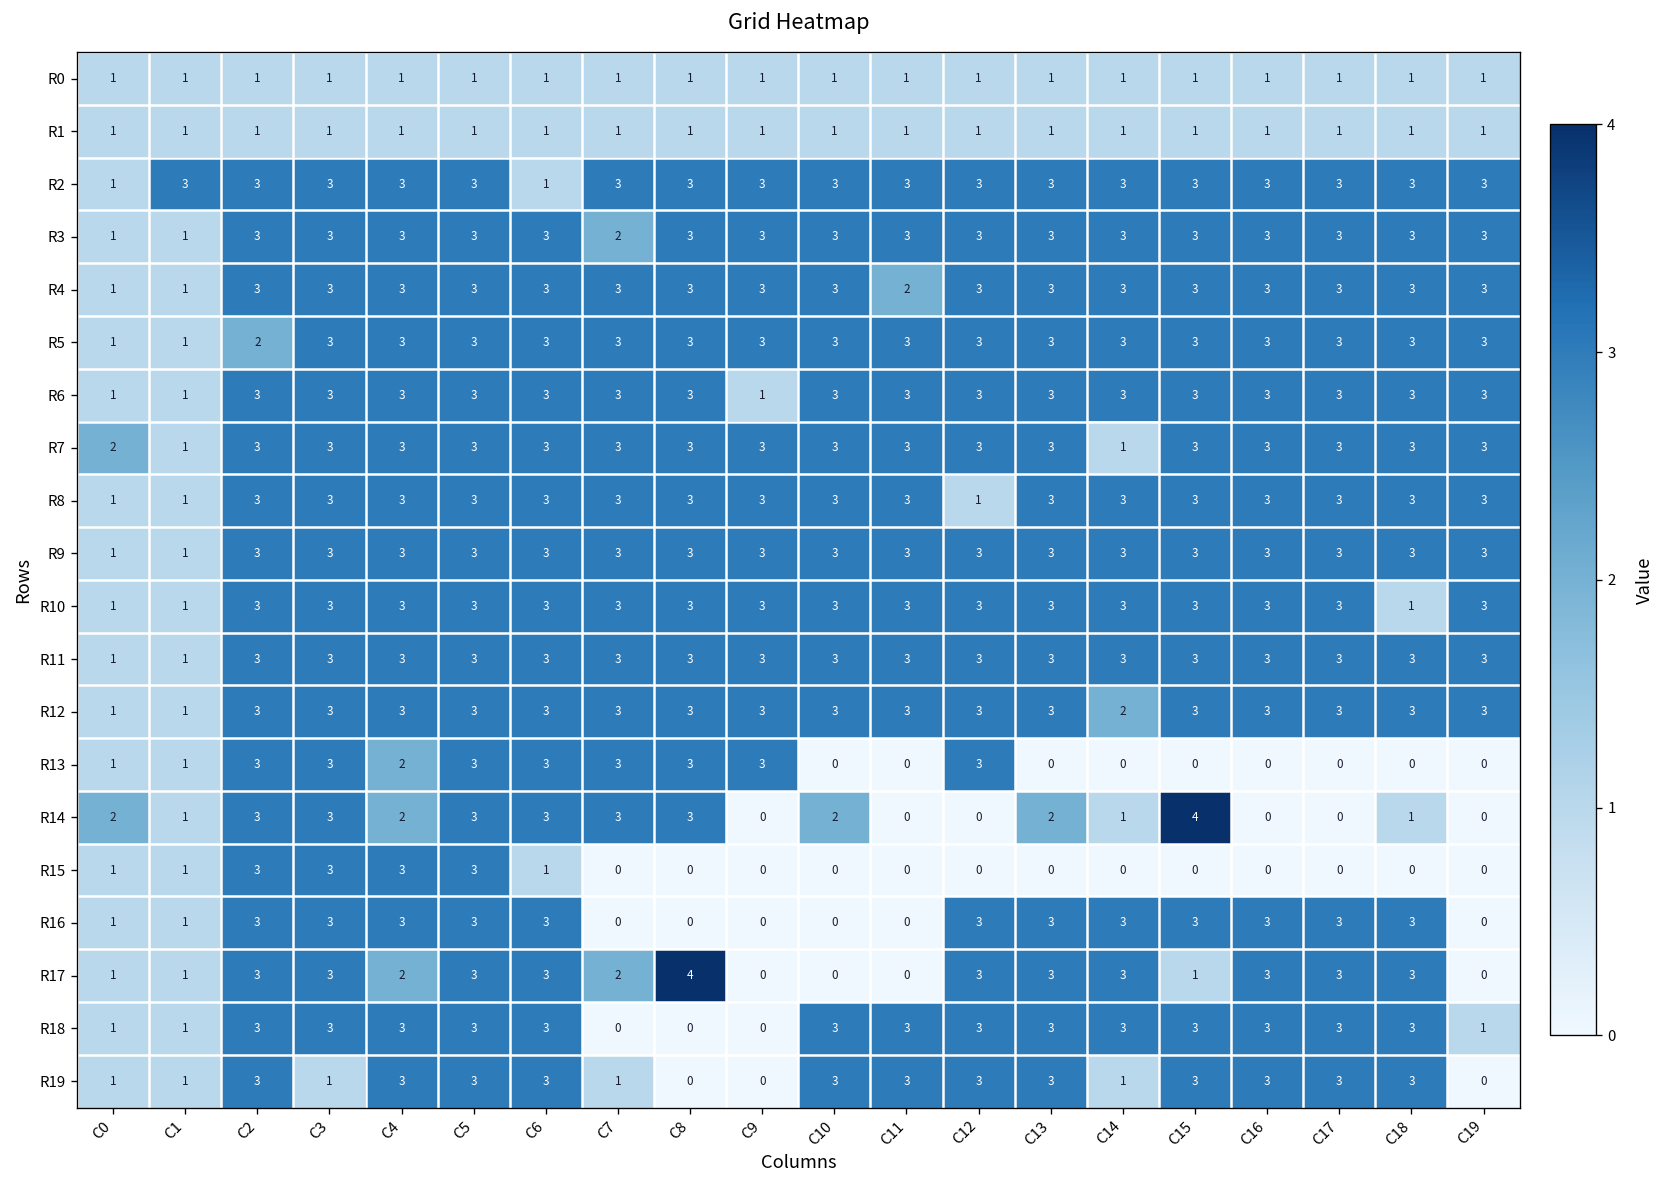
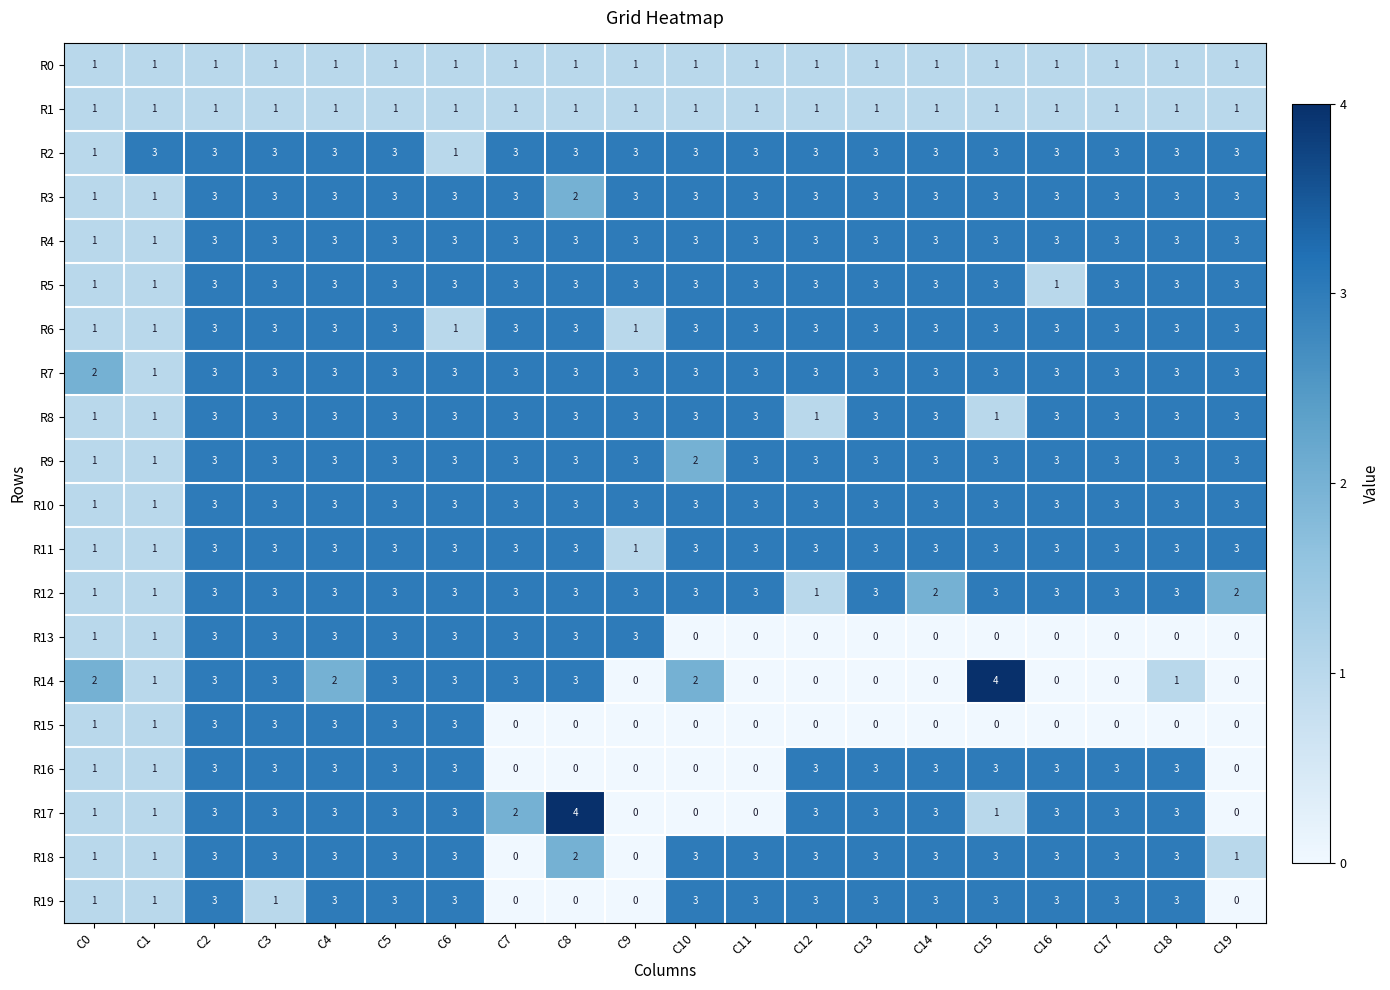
R3, C7: 2 -> 3
R3, C8: 3 -> 2
R4, C11: 2 -> 3
R5, C2: 2 -> 3
R5, C16: 3 -> 1
R6, C6: 3 -> 1
R7, C14: 1 -> 3
R8, C15: 3 -> 1
R9, C10: 3 -> 2
R10, C18: 1 -> 3
R11, C9: 3 -> 1
R12, C12: 3 -> 1
R12, C19: 3 -> 2
R13, C4: 2 -> 3
R13, C12: 3 -> 0
R14, C13: 2 -> 0
R14, C14: 1 -> 0
R15, C6: 1 -> 3
R17, C4: 2 -> 3
R18, C8: 0 -> 2
R19, C7: 1 -> 0
R19, C14: 1 -> 3
